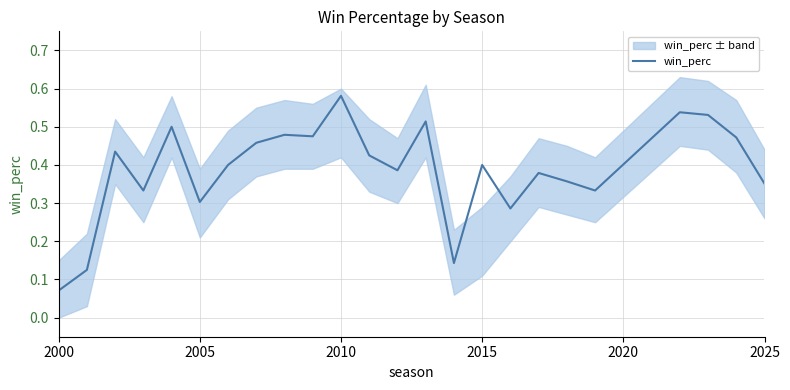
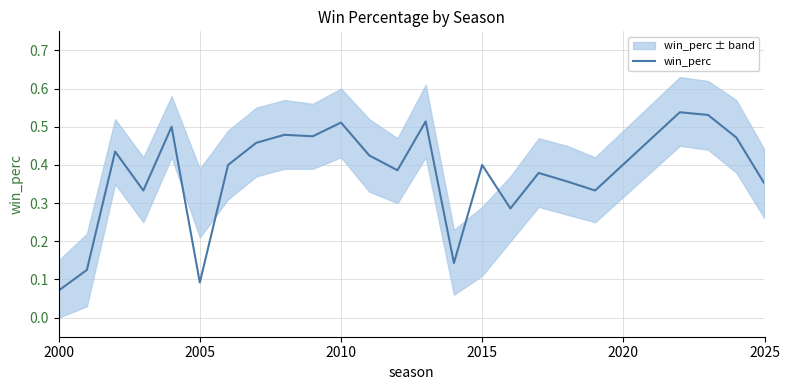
win_perc, 2005: 0.30 -> 0.09
win_perc, 2010: 0.58 -> 0.51
